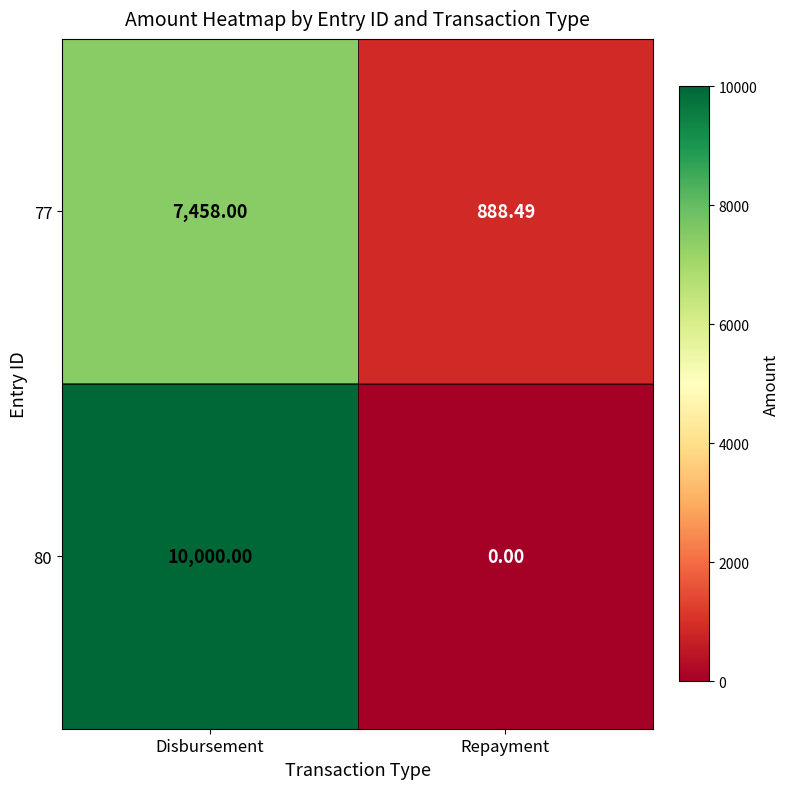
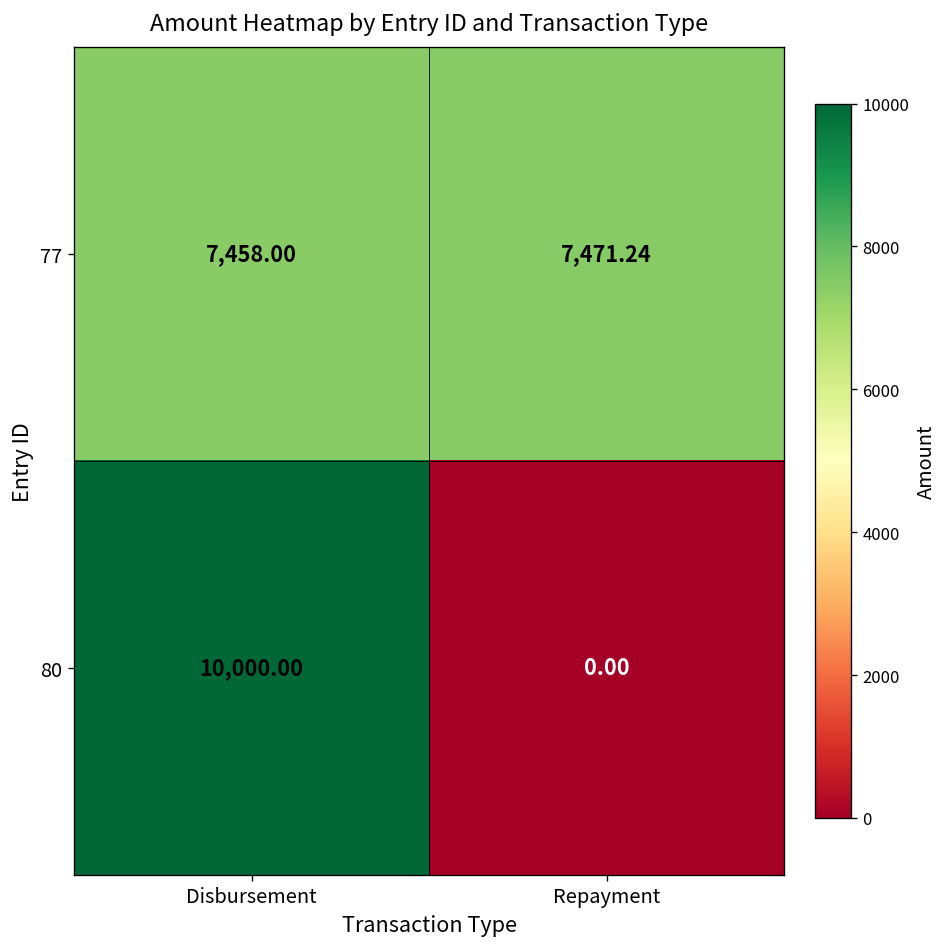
77, Repayment: 888.49 -> 7,471.24
